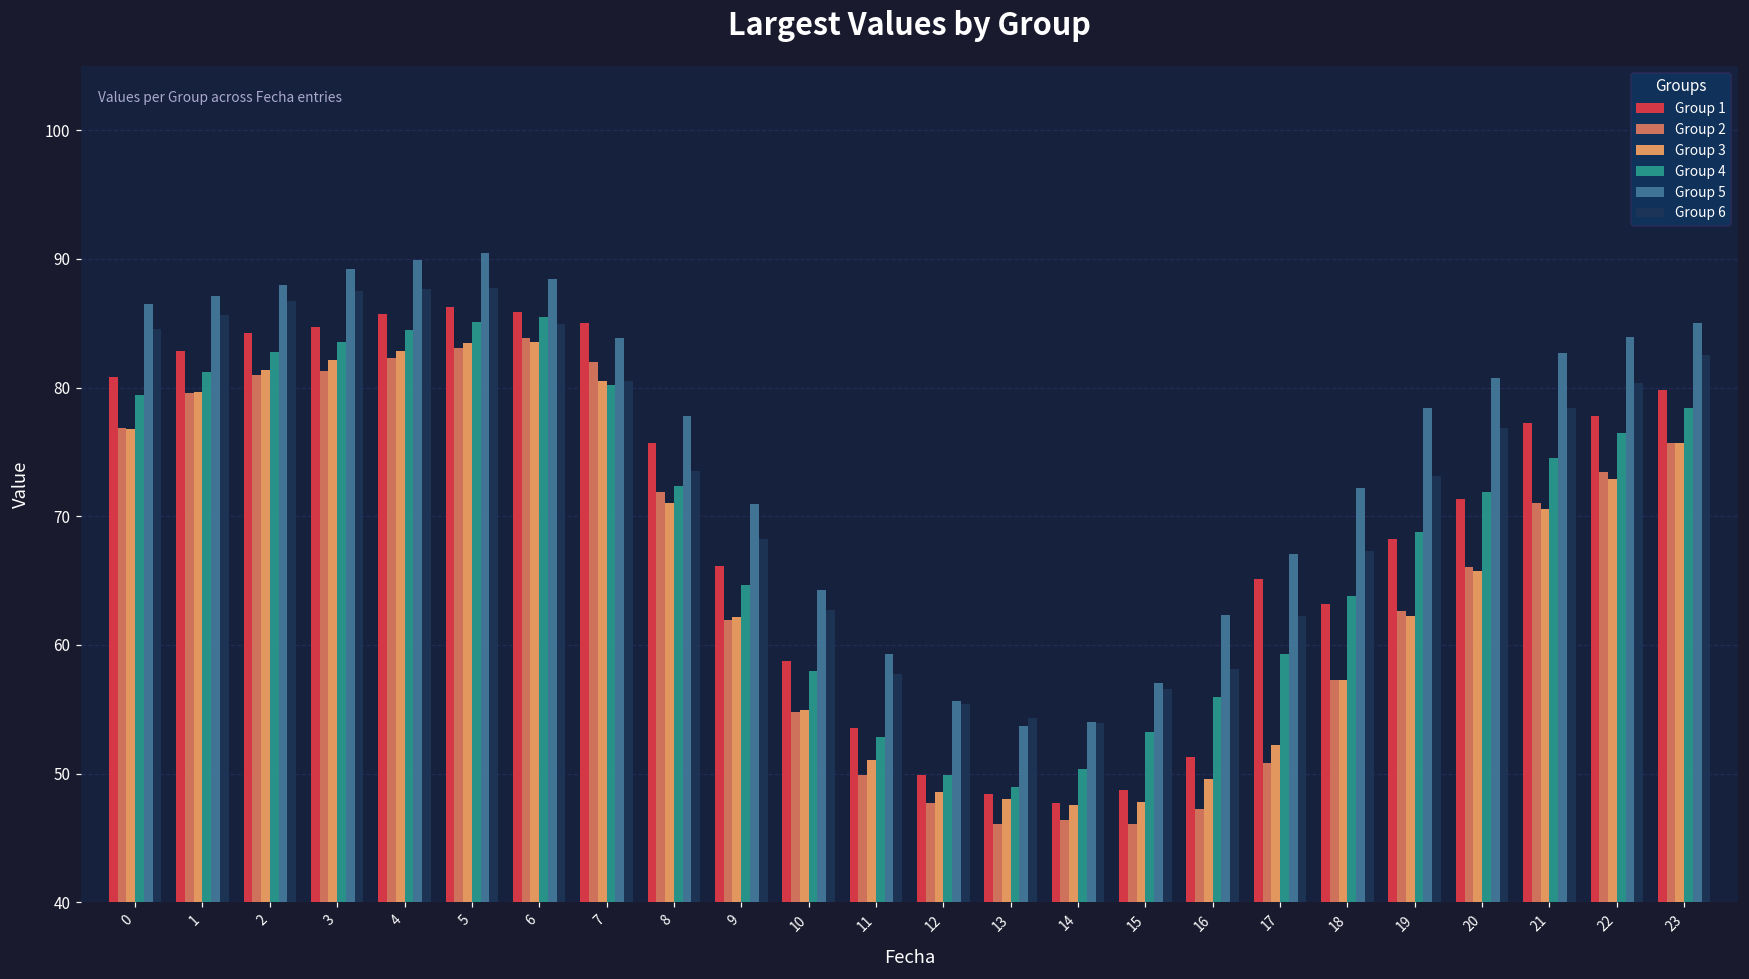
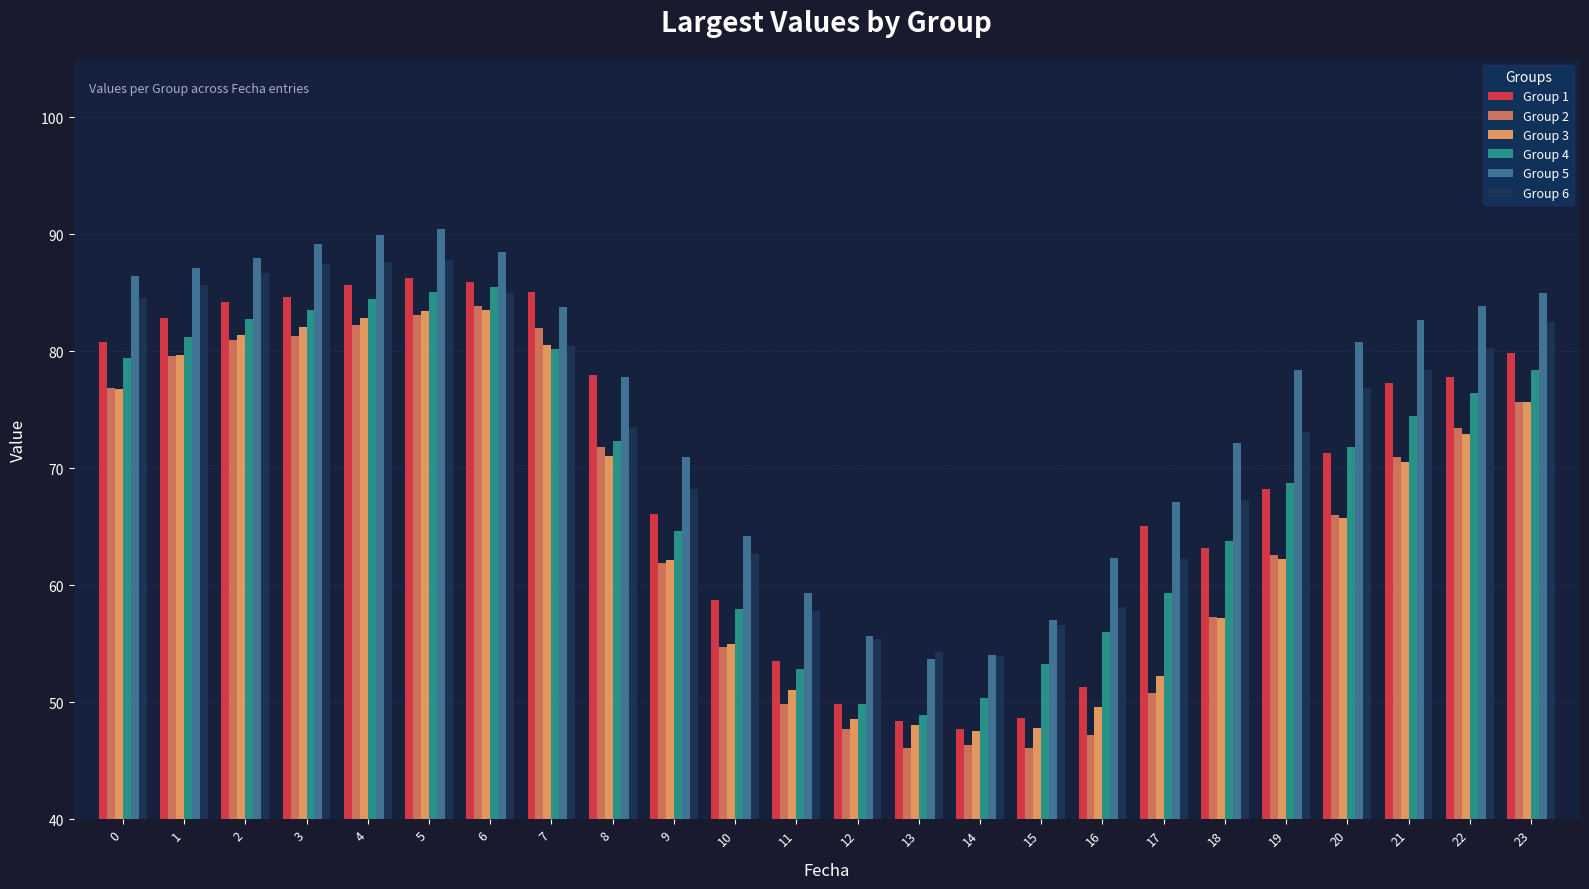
Group 1, 8: 75.7 -> 78.0
